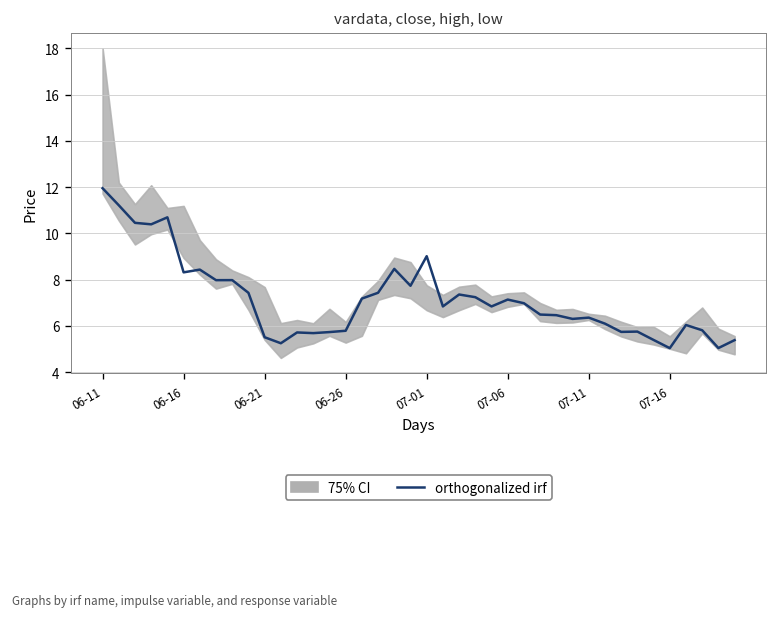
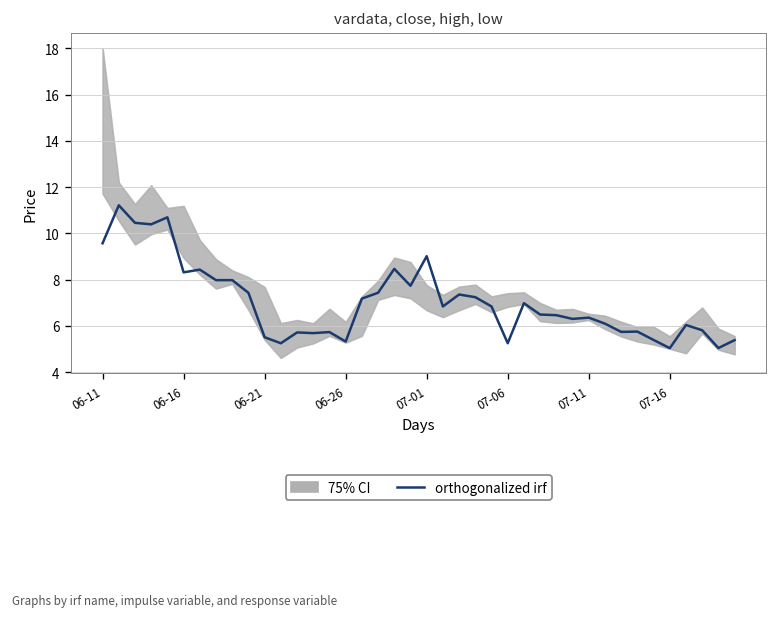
orthogonalized irf, 06-11: 12.0 -> 9.6
orthogonalized irf, 06-26: 5.8 -> 5.3
orthogonalized irf, 07-06: 7.1 -> 5.3
